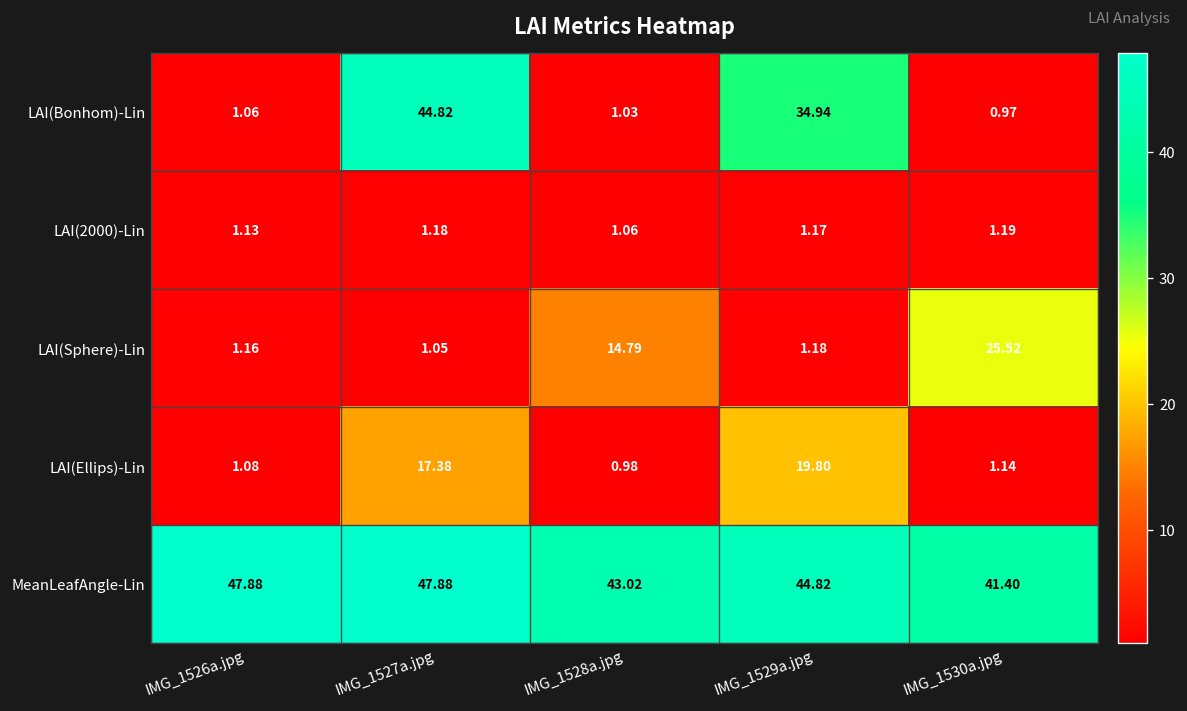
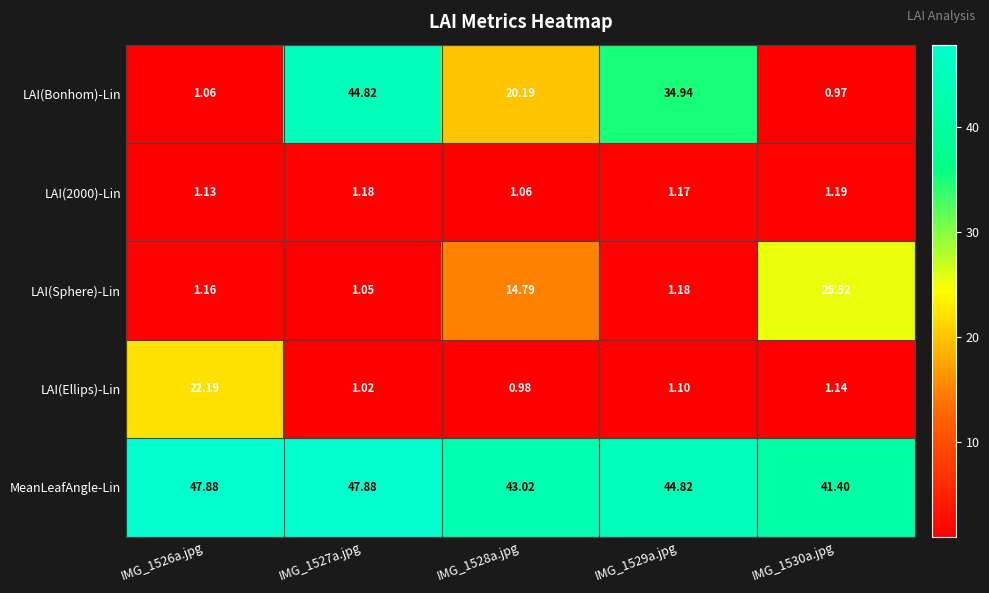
LAI(Bonhom)-Lin, IMG_1528a.jpg: 1.03 -> 20.19
LAI(Ellips)-Lin, IMG_1526a.jpg: 1.08 -> 22.19
LAI(Ellips)-Lin, IMG_1527a.jpg: 17.38 -> 1.02
LAI(Ellips)-Lin, IMG_1529a.jpg: 19.80 -> 1.10
